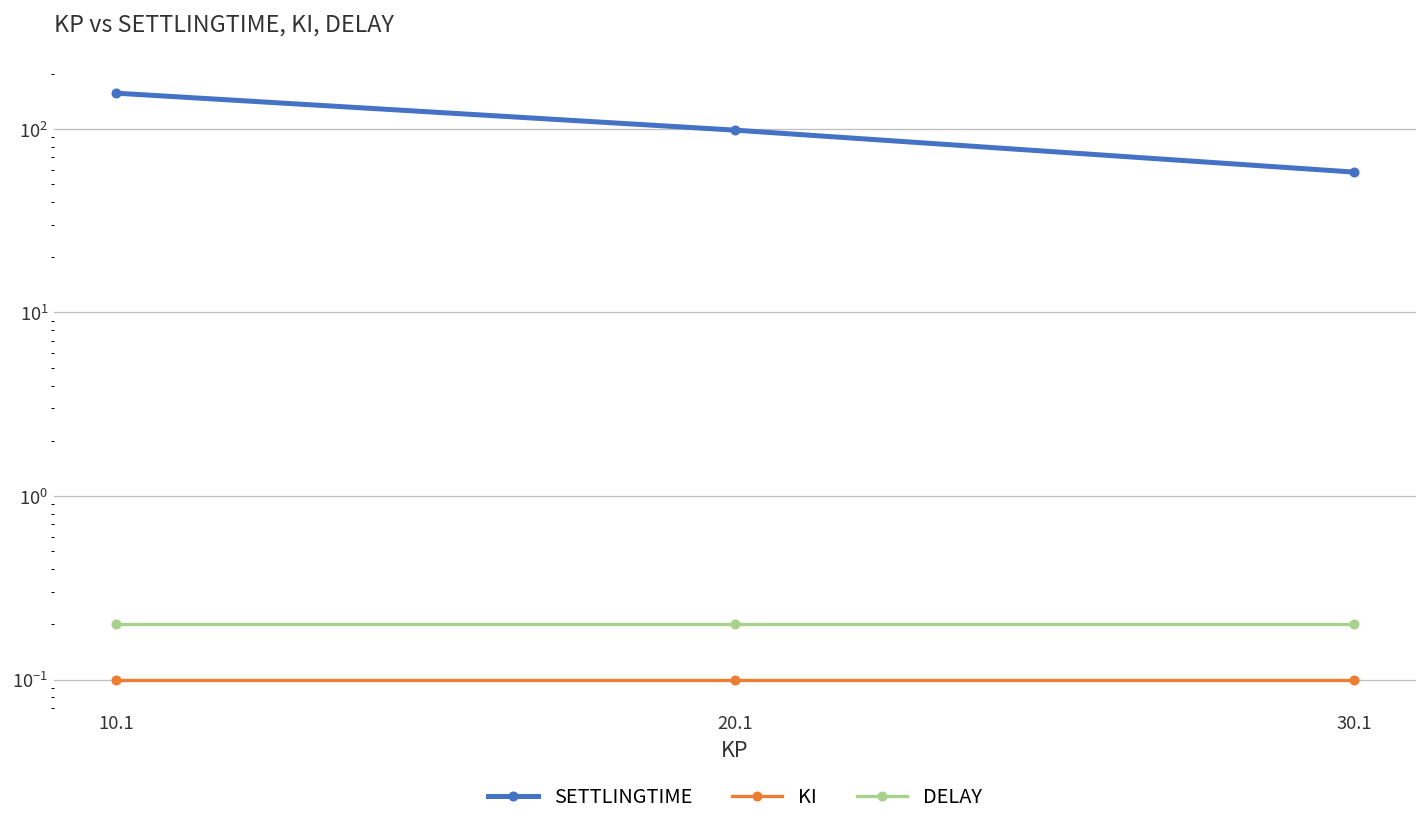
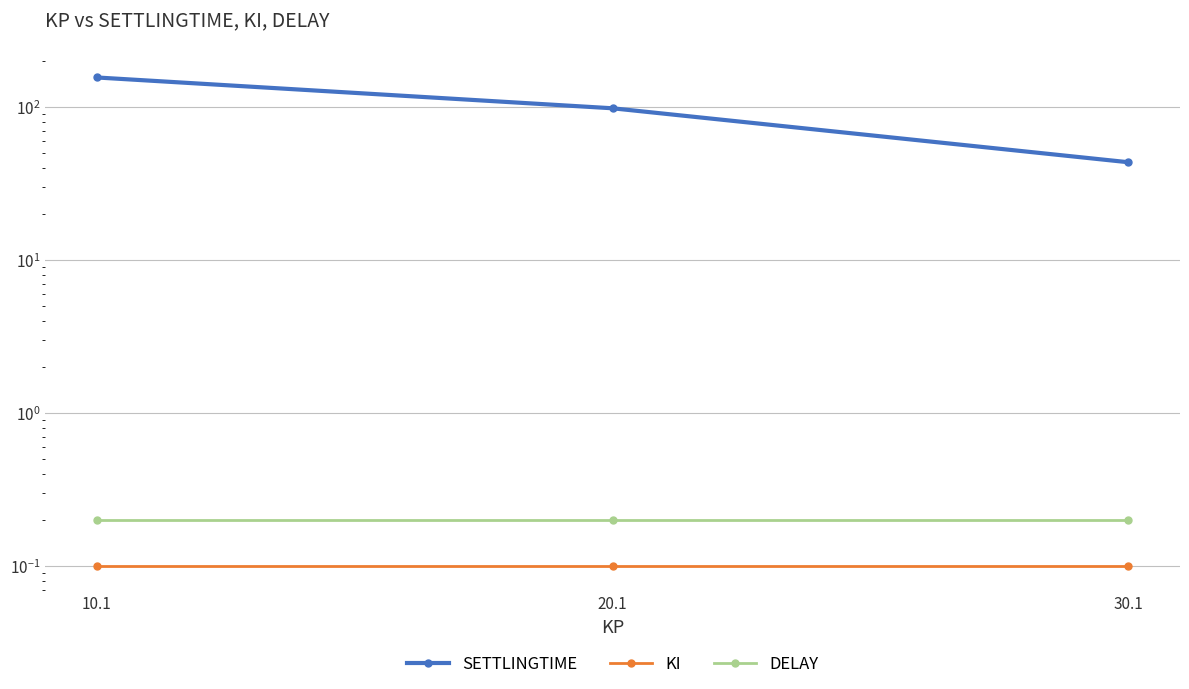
SETTLINGTIME, 30.1: 58 -> 44
